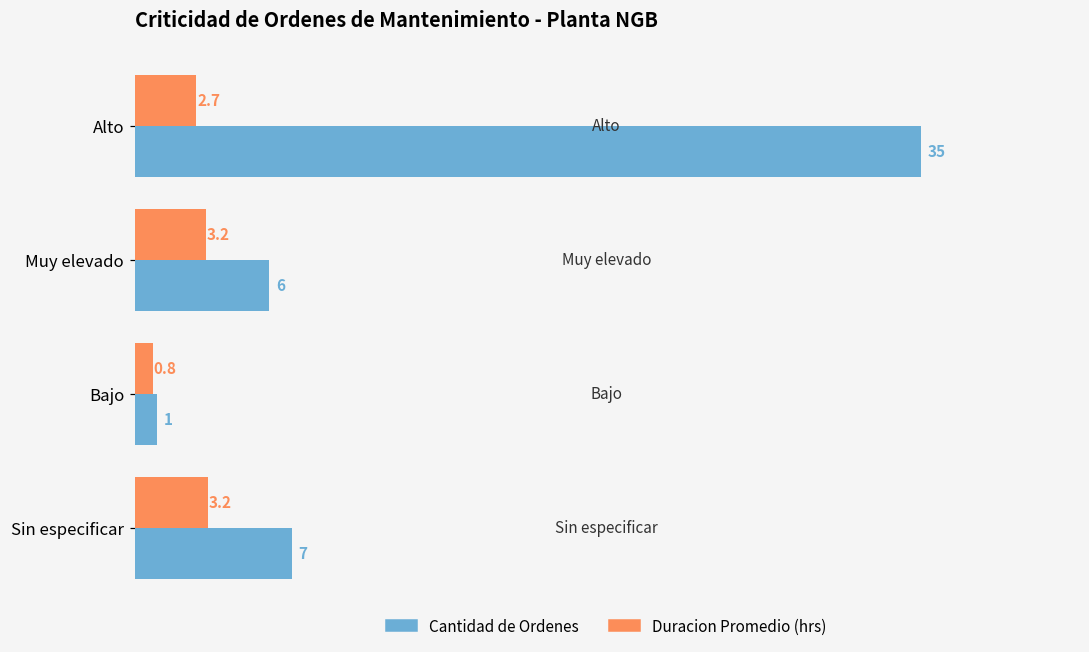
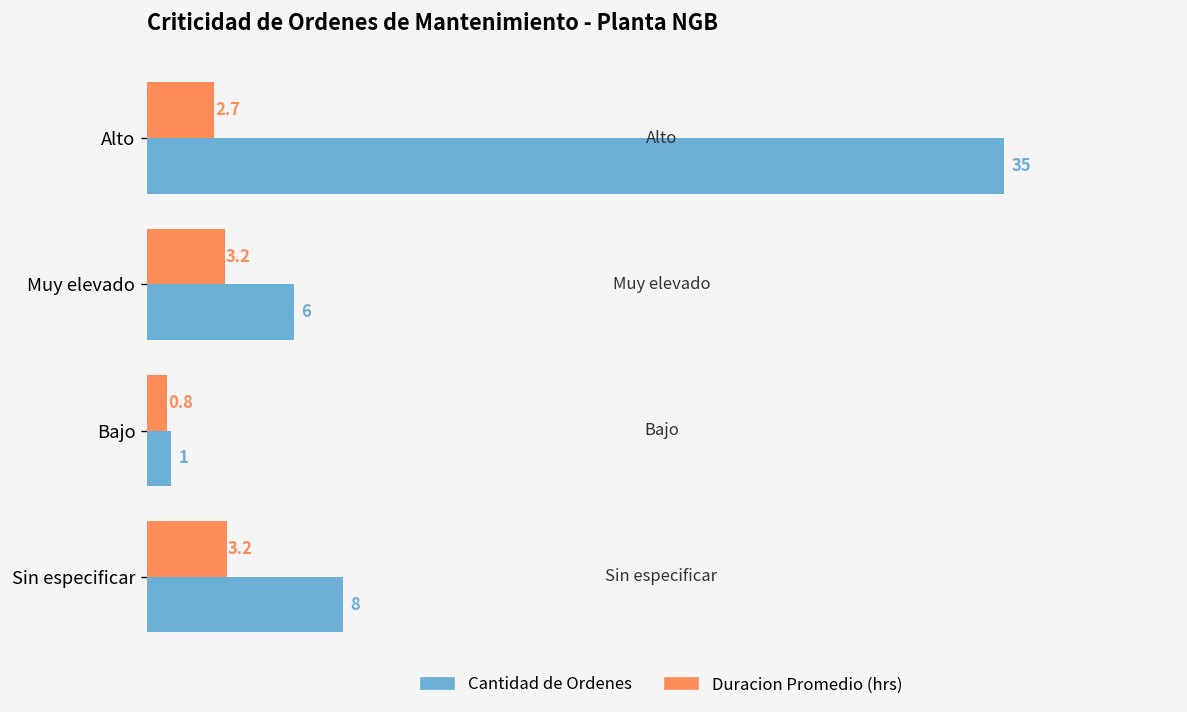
Cantidad de Ordenes, Sin especificar: 7 -> 8
